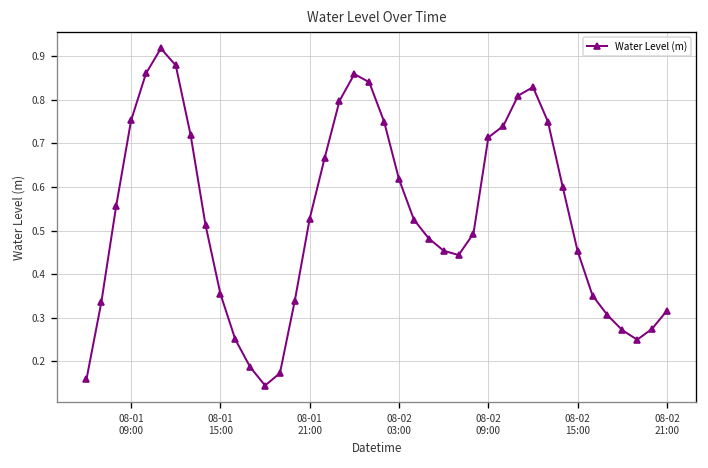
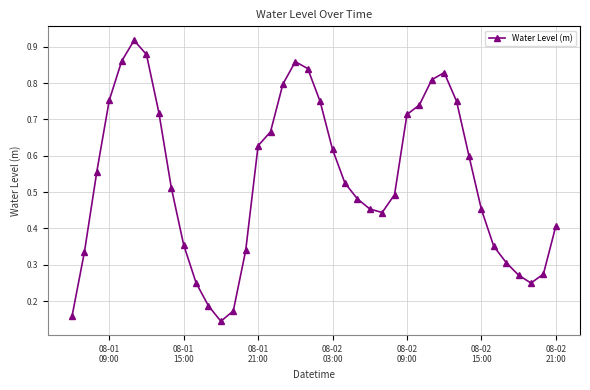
08-01 21:00: 0.53 -> 0.63
08-02 21:00: 0.32 -> 0.41
